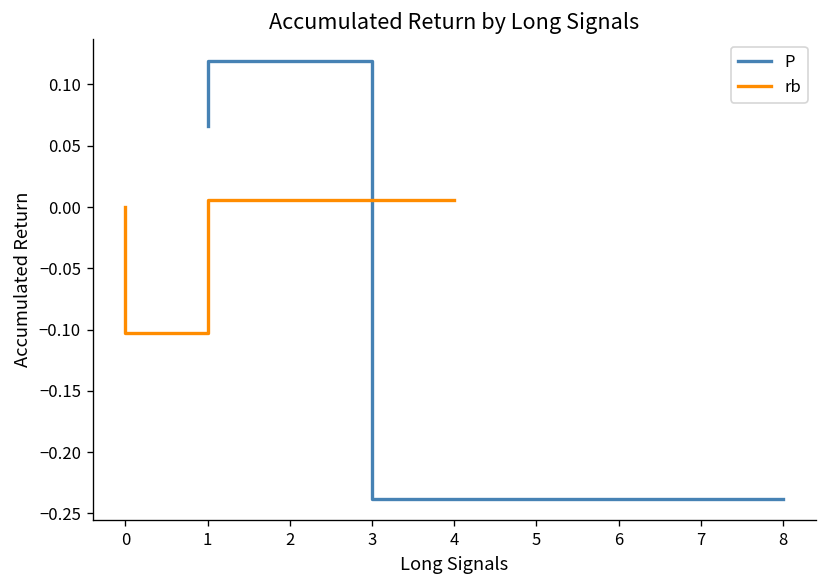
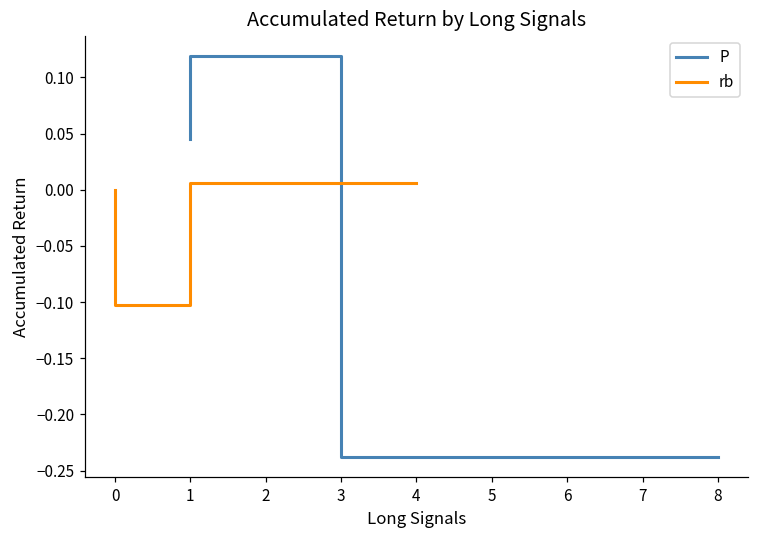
P, 1: 0.066 -> 0.045
